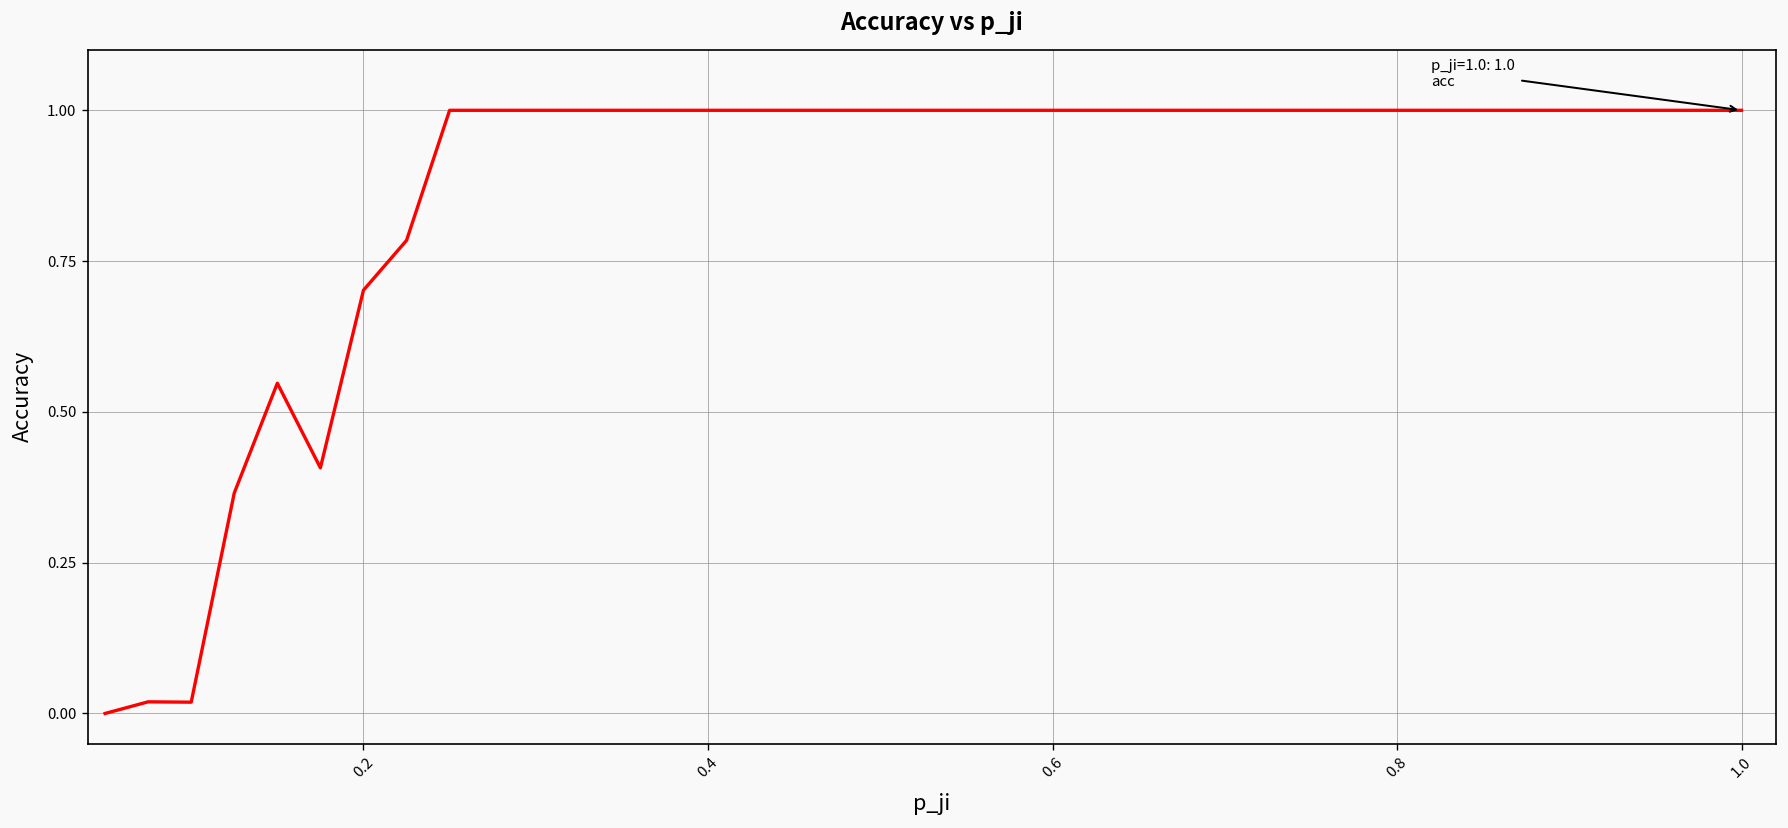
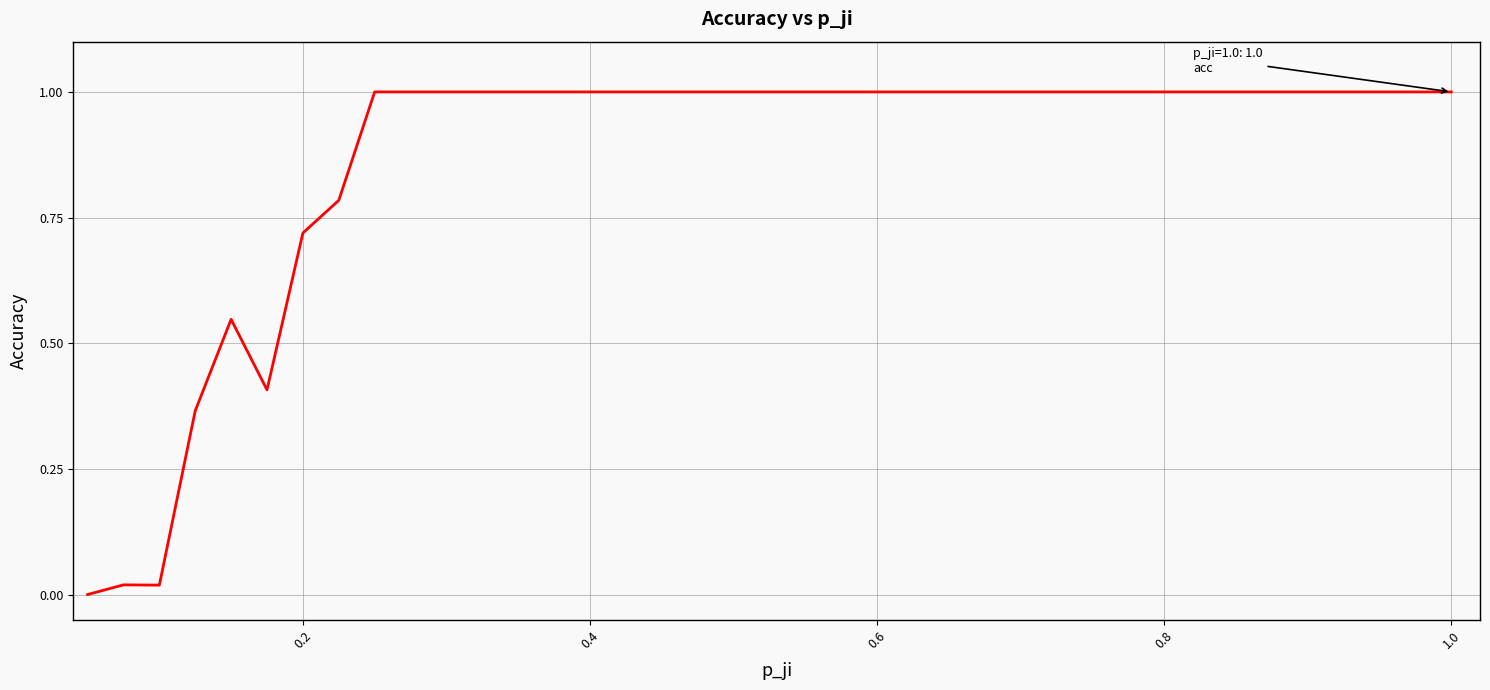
0.2: 0.70 -> 0.72
